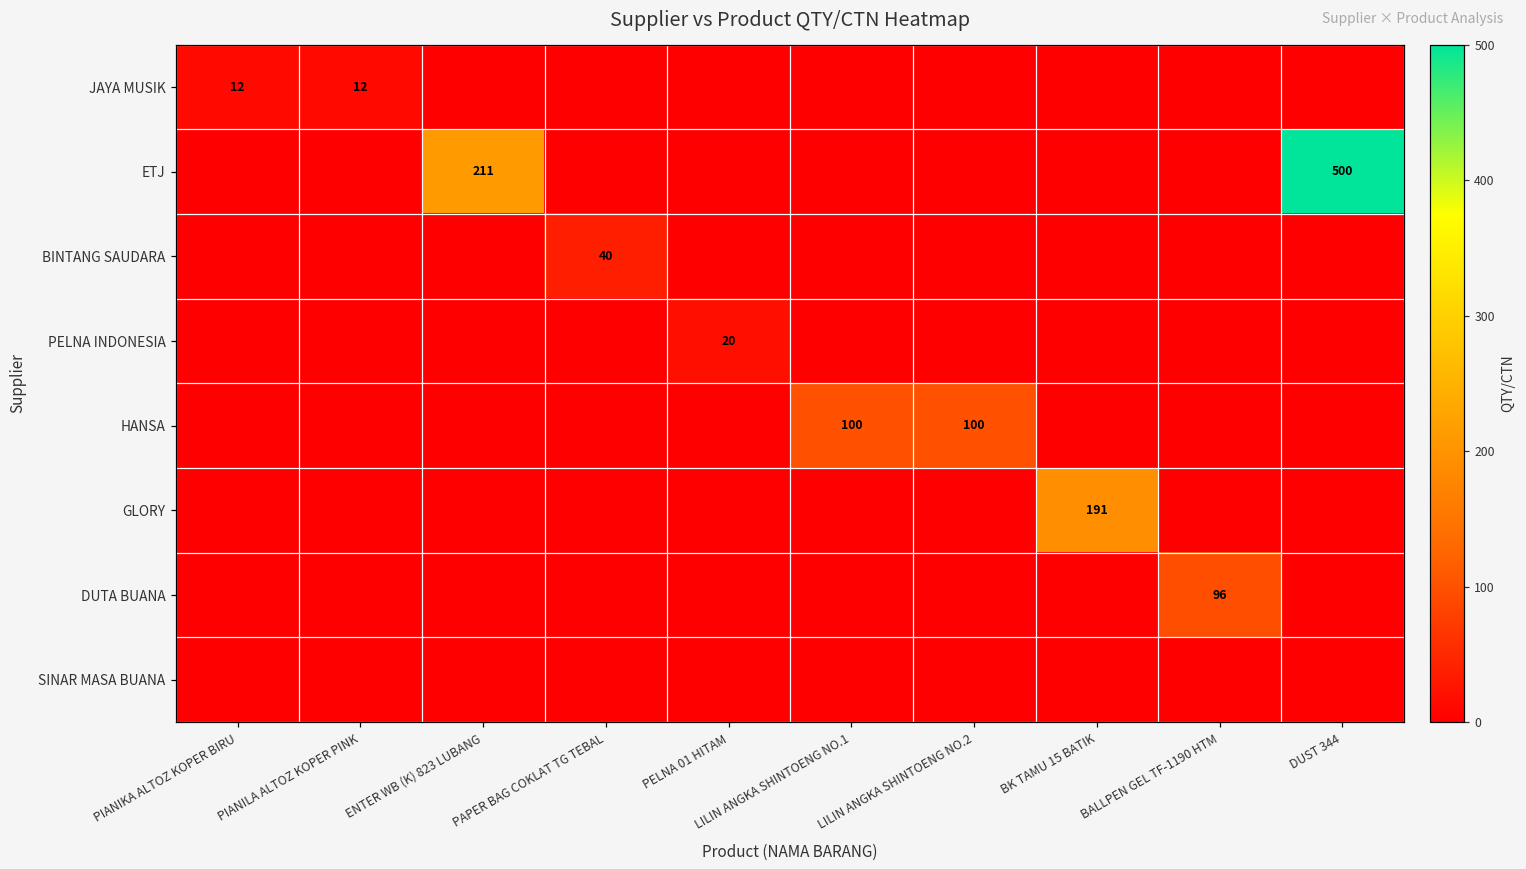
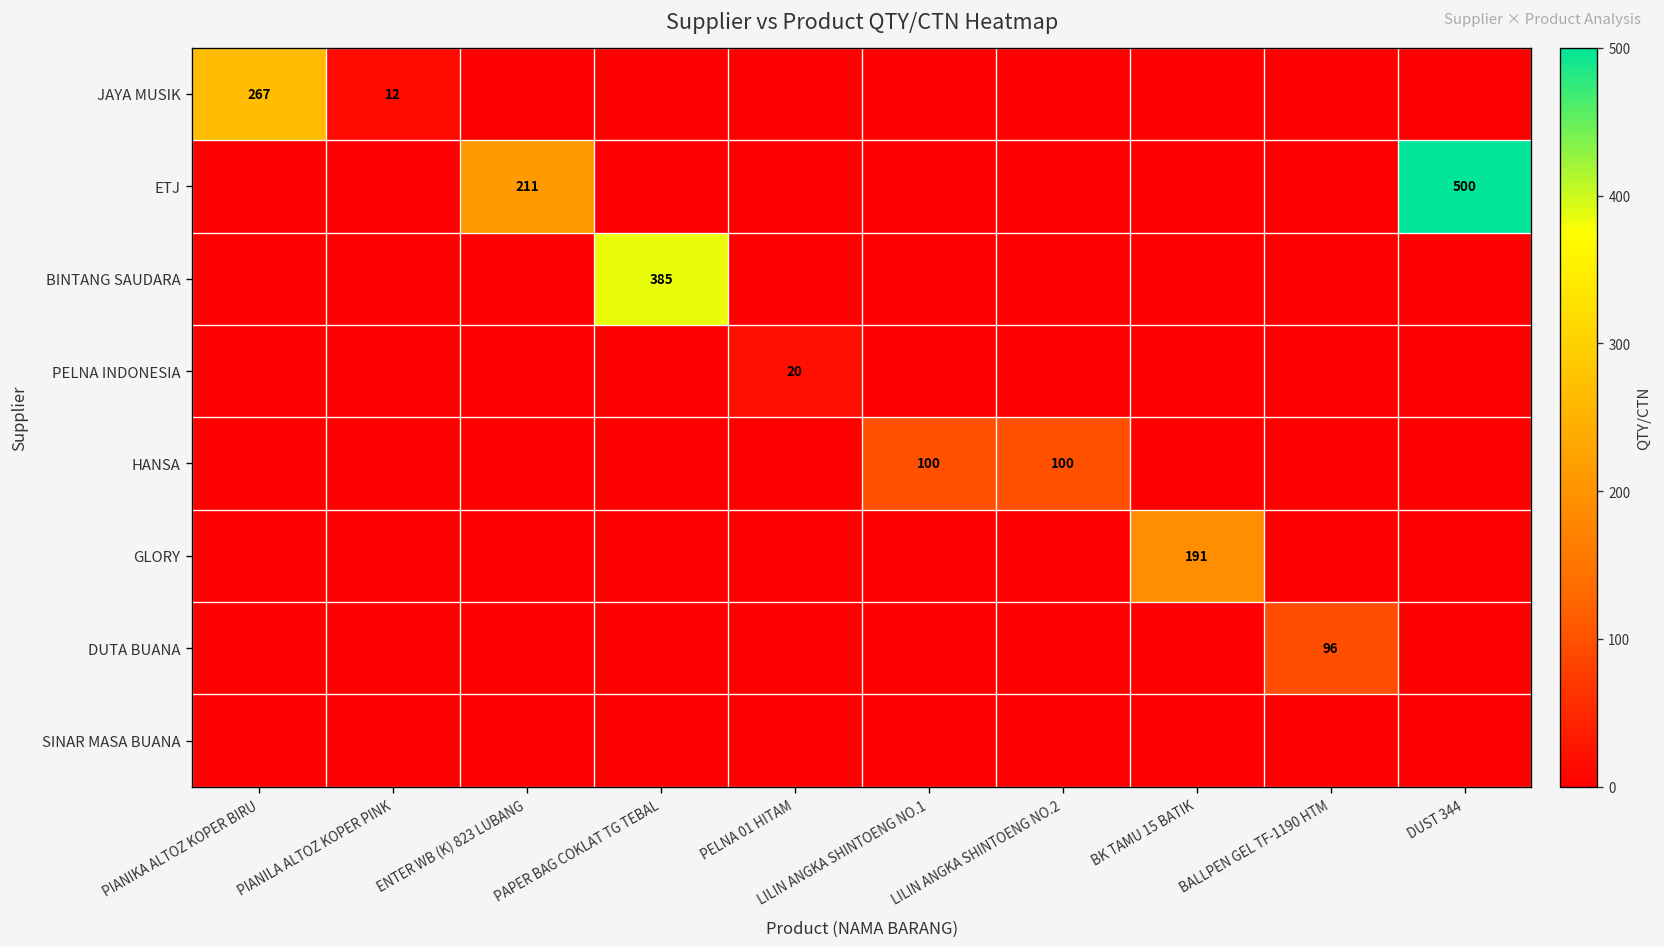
JAYA MUSIK, PIANIKA ALTOZ KOPER BIRU: 12 -> 267
BINTANG SAUDARA, PAPER BAG COKLAT TG TEBAL: 40 -> 385
